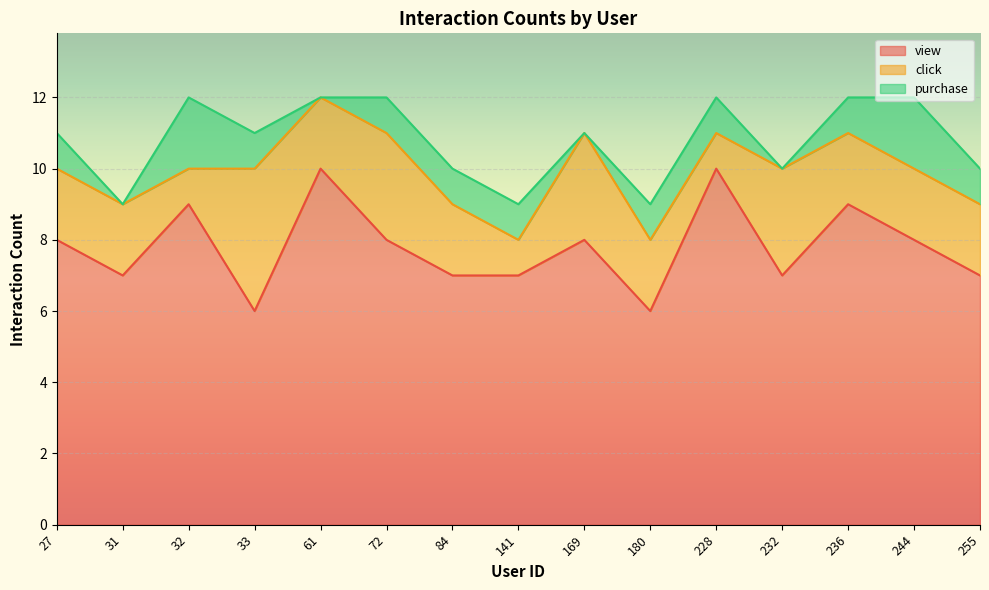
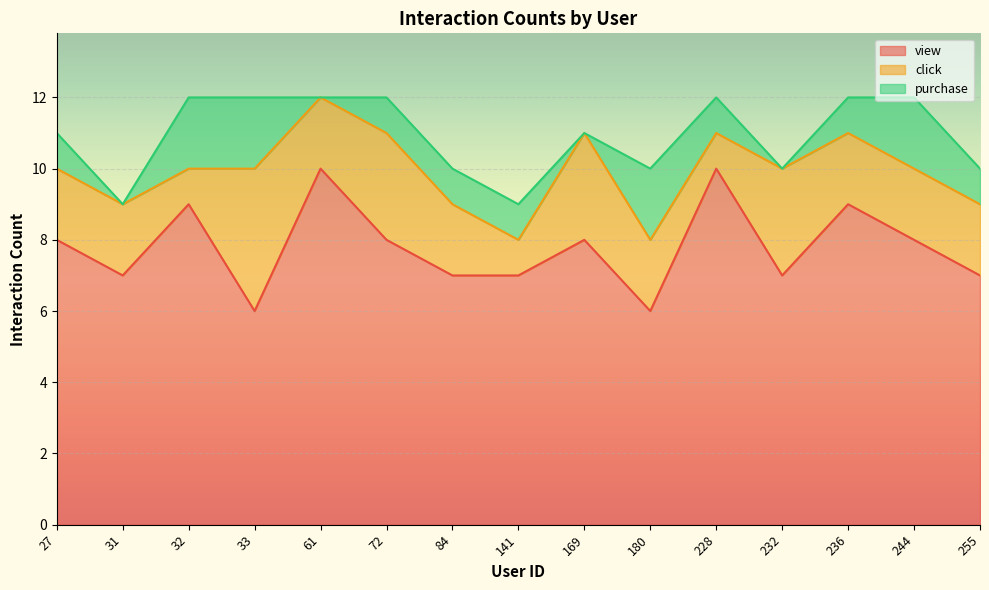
purchase, 33: 1 -> 2
purchase, 180: 1 -> 2
